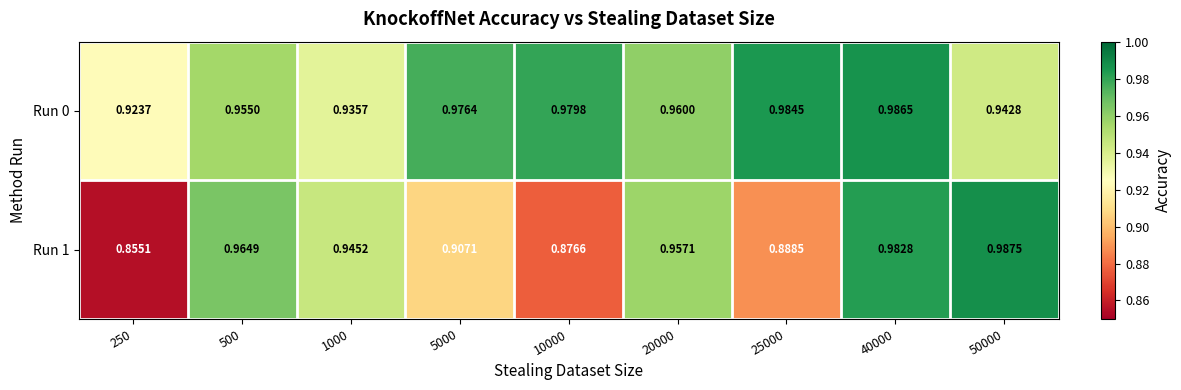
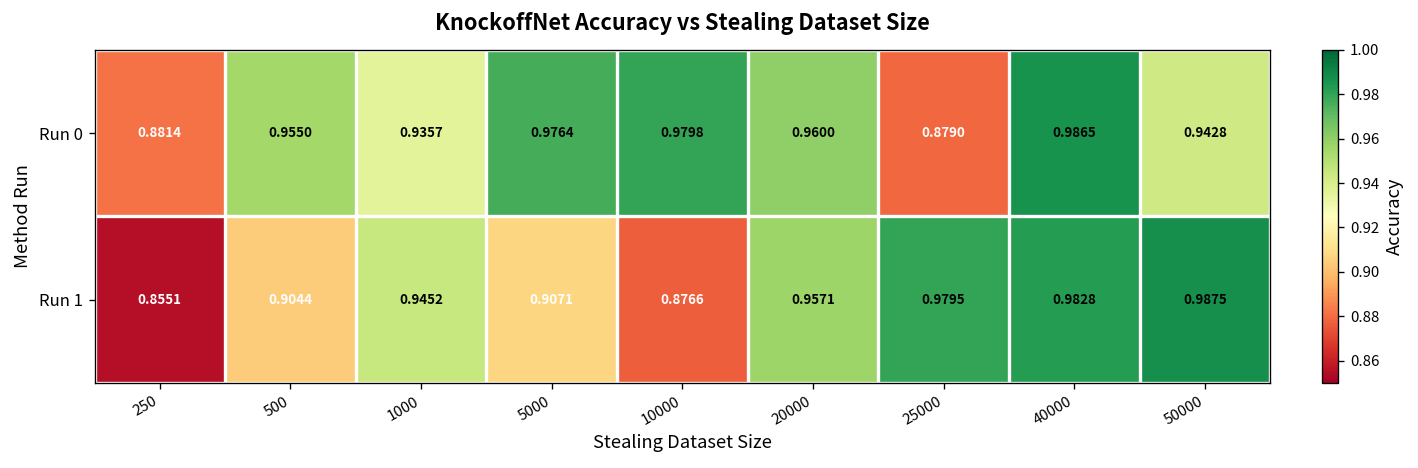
Run 0, 250: 0.9237 -> 0.8814
Run 0, 25000: 0.9845 -> 0.8790
Run 1, 500: 0.9649 -> 0.9044
Run 1, 25000: 0.8885 -> 0.9795
